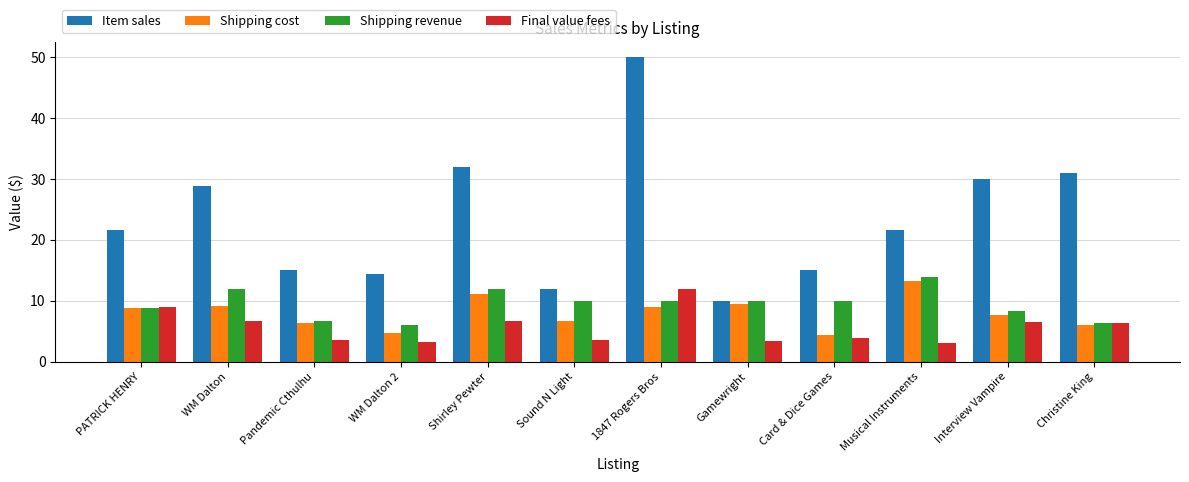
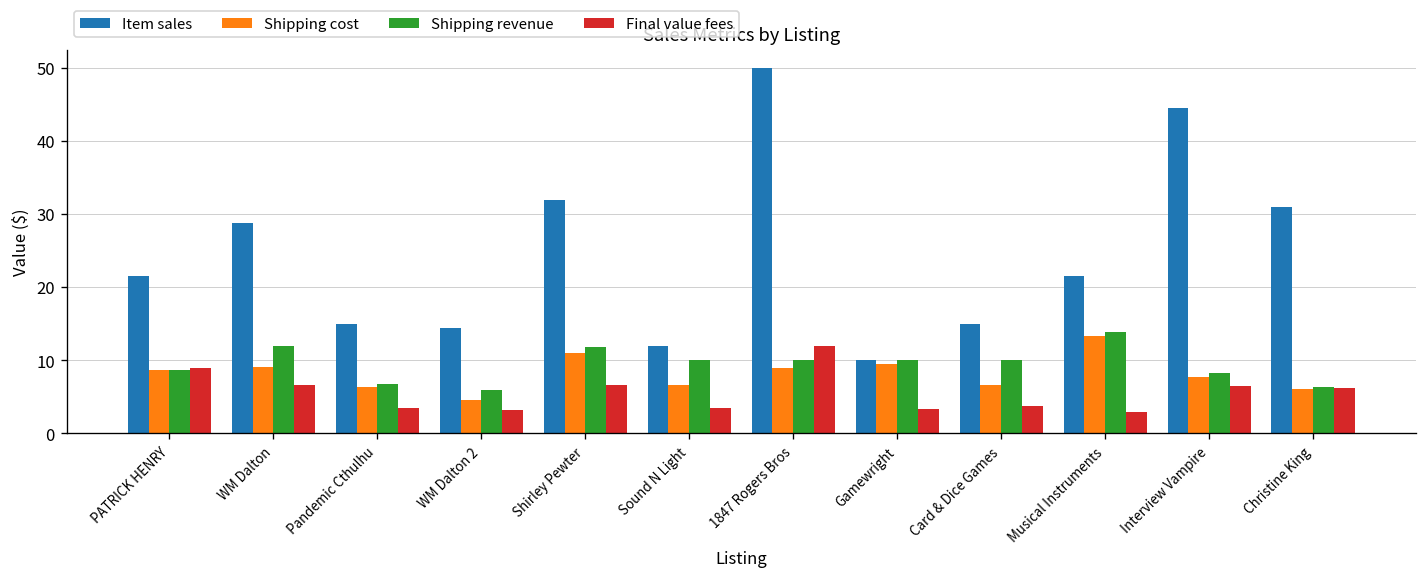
Shipping cost, Card & Dice Games: 4 -> 7
Item sales, Interview Vampire: 30 -> 45
